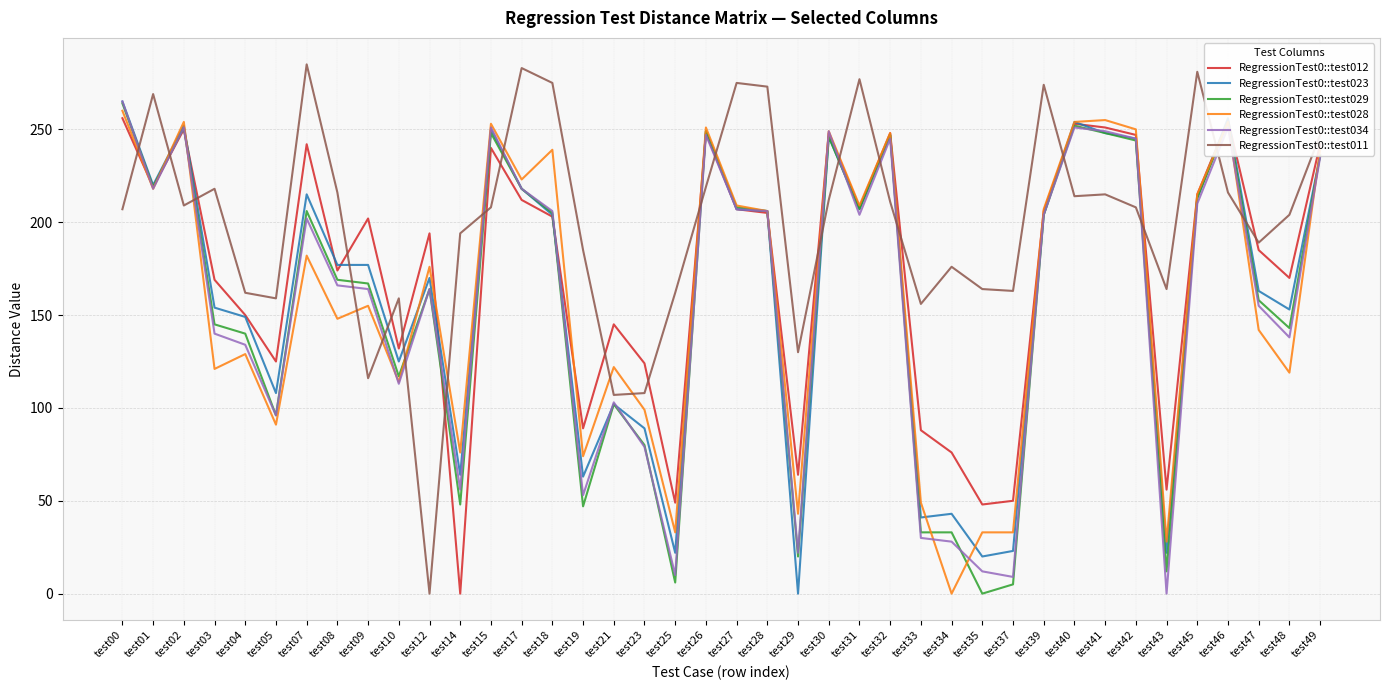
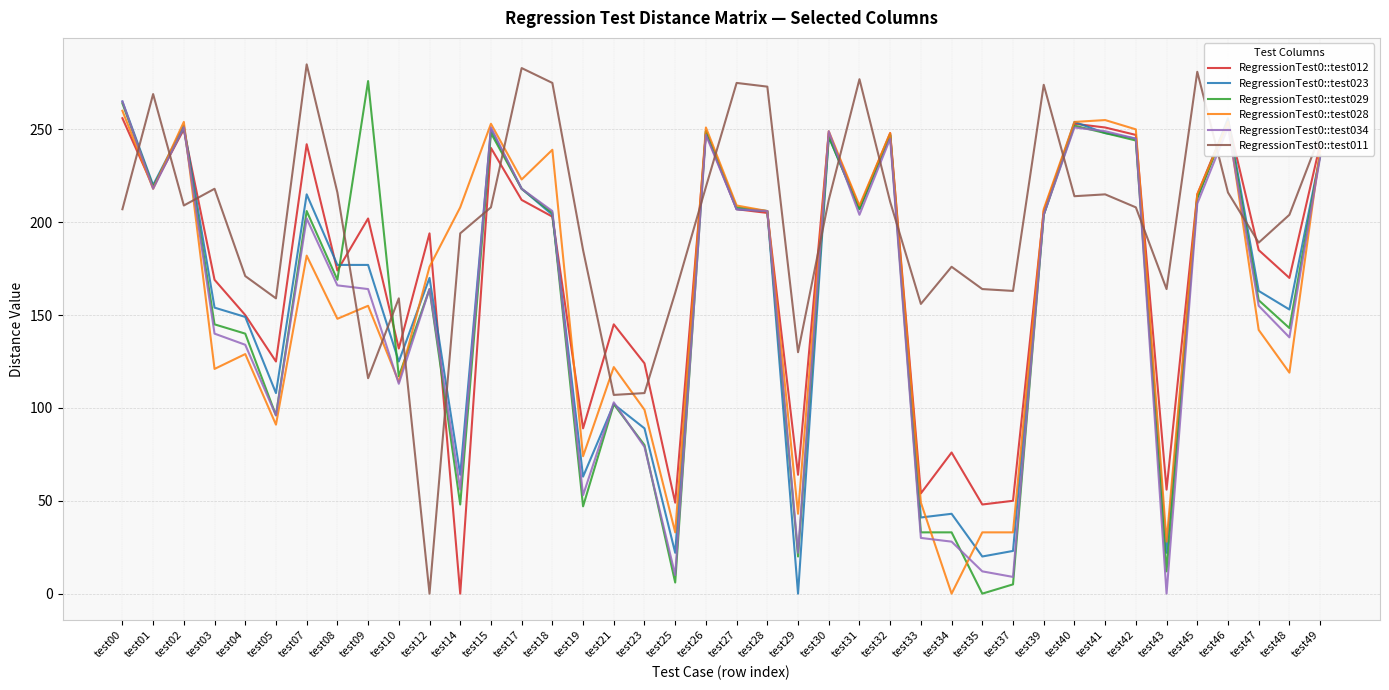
RegressionTest0::test011, test04: 162 -> 171
RegressionTest0::test029, test09: 167 -> 276
RegressionTest0::test028, test14: 76 -> 208
RegressionTest0::test012, test33: 88 -> 54
